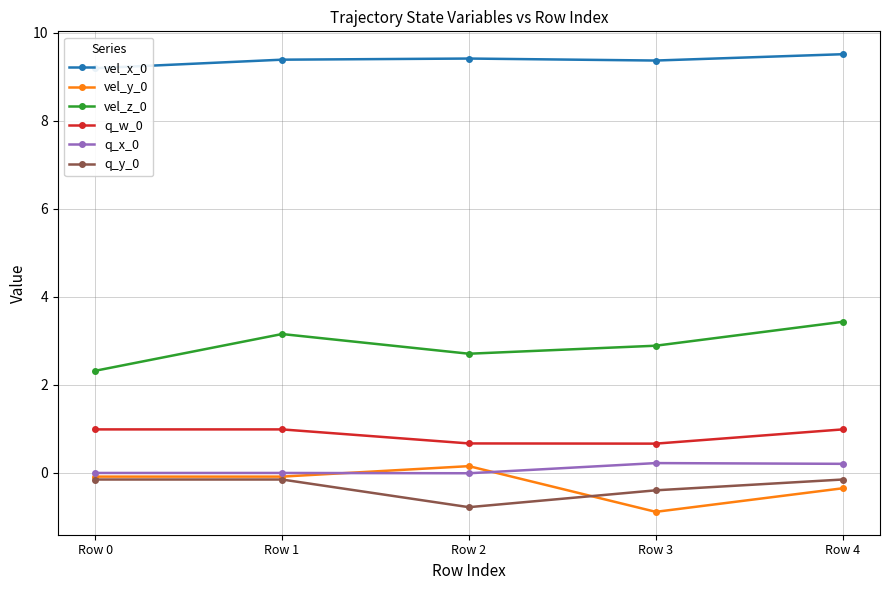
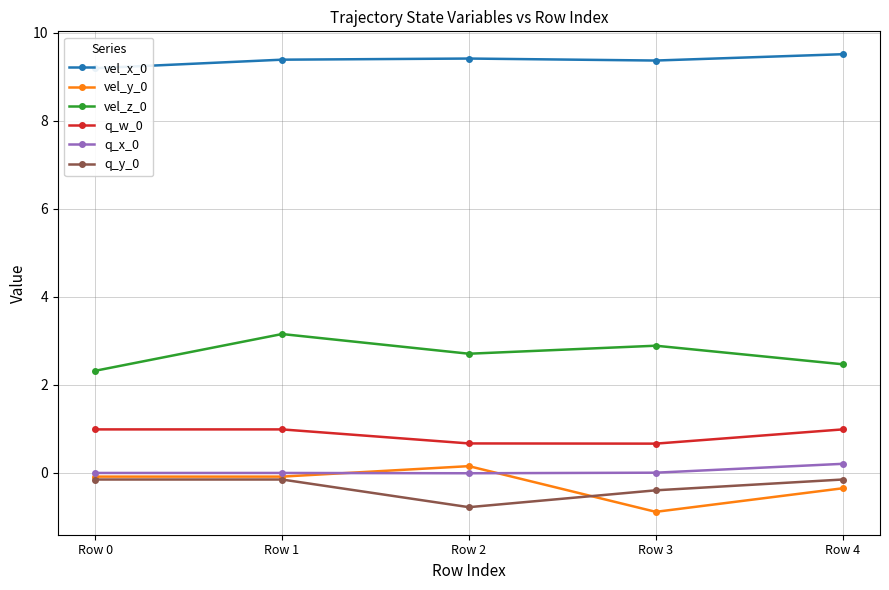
q_x_0, Row 3: 0.2 -> 0.0
vel_z_0, Row 4: 3.4 -> 2.5
